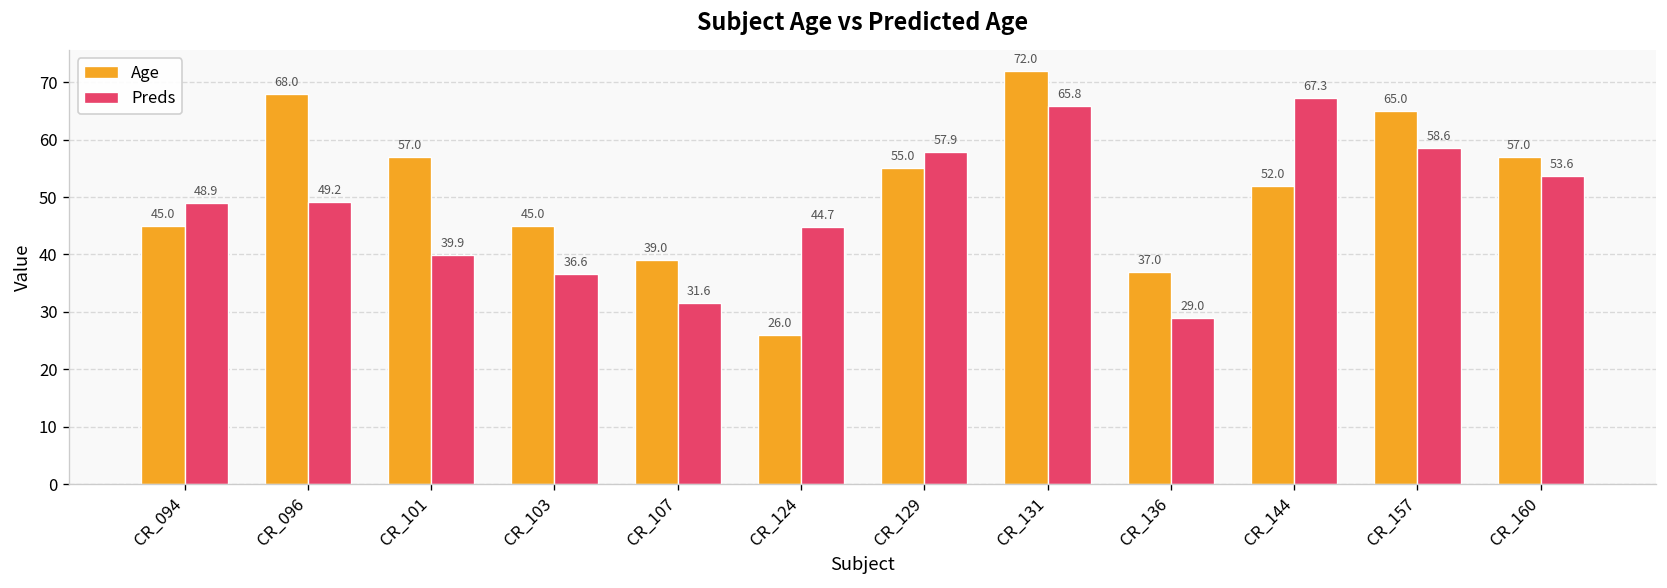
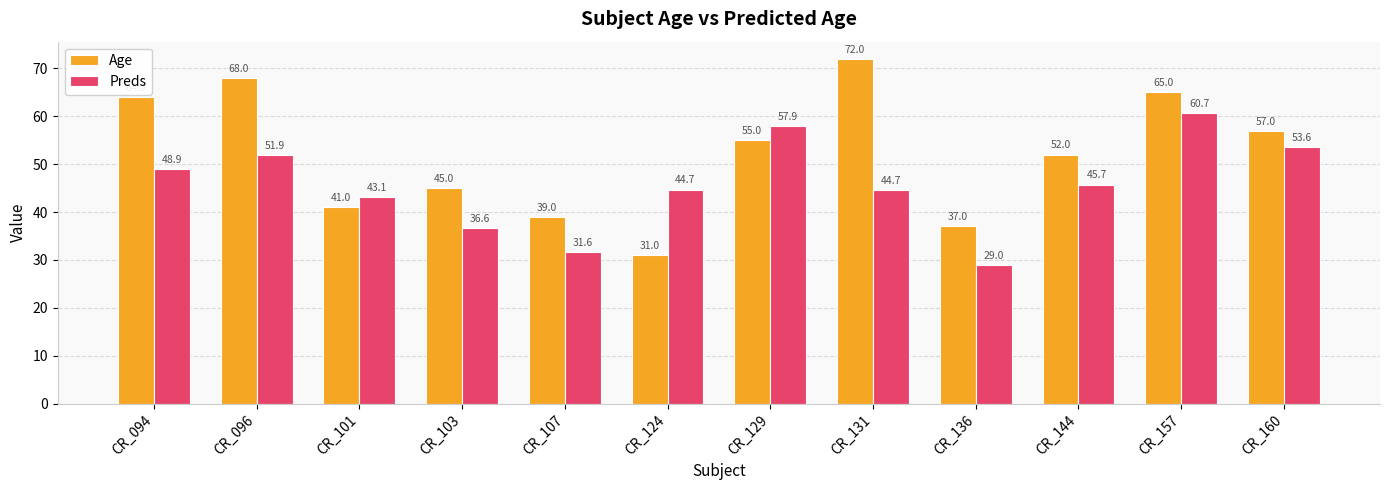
Age, CR_094: 45 -> 64
Preds, CR_096: 49.2 -> 51.9
Age, CR_101: 57.0 -> 41.0
Preds, CR_101: 39.9 -> 43.1
Age, CR_124: 26.0 -> 31.0
Preds, CR_131: 65.8 -> 44.7
Preds, CR_144: 67.3 -> 45.7
Preds, CR_157: 58.6 -> 60.7
